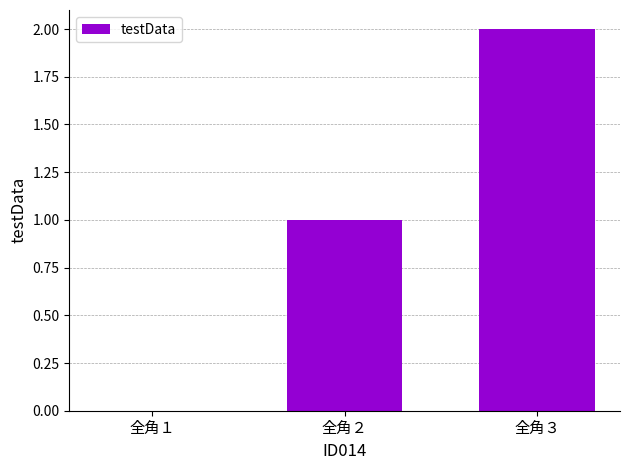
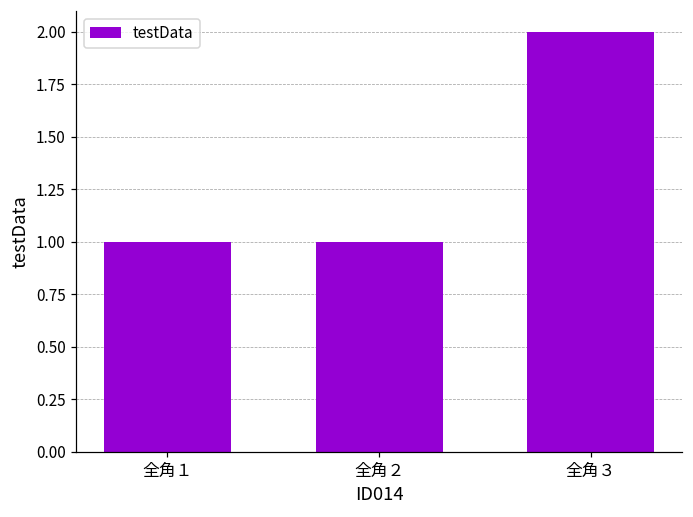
全角１: 0 -> 1
